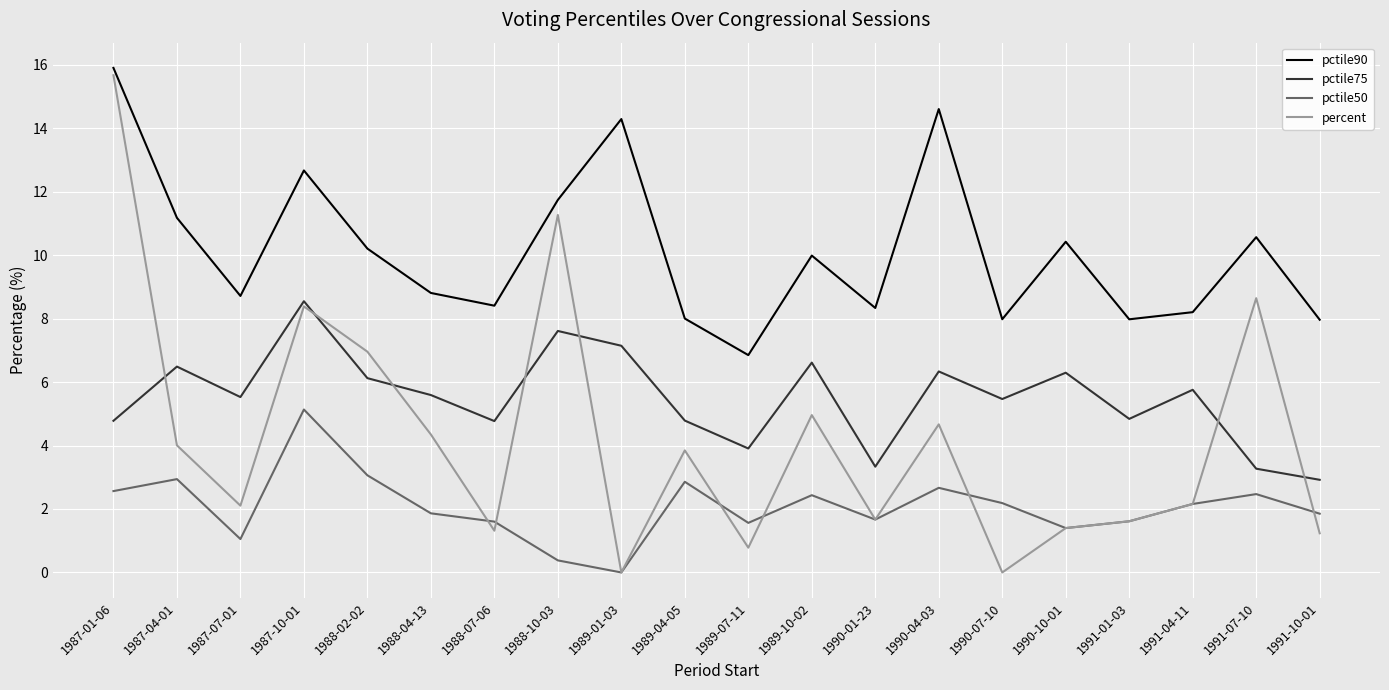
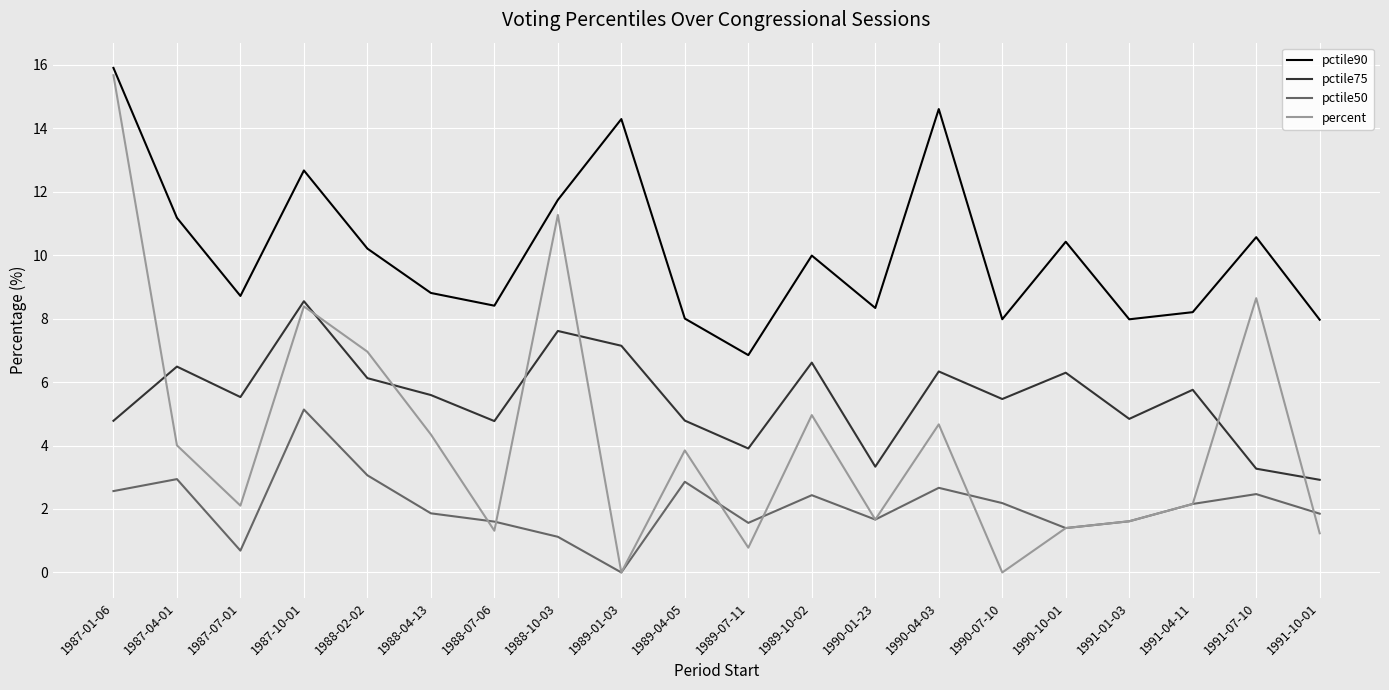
pctile50, 1987-07-01: 1.1 -> 0.7
pctile50, 1988-10-03: 0.4 -> 1.1
